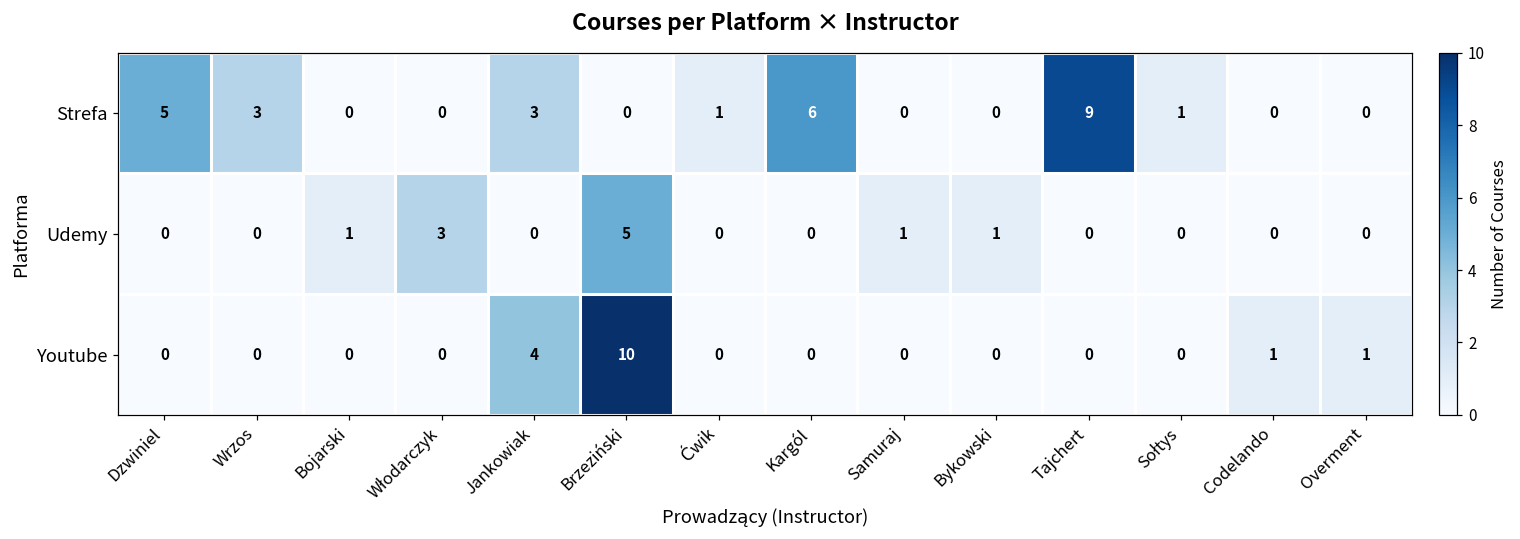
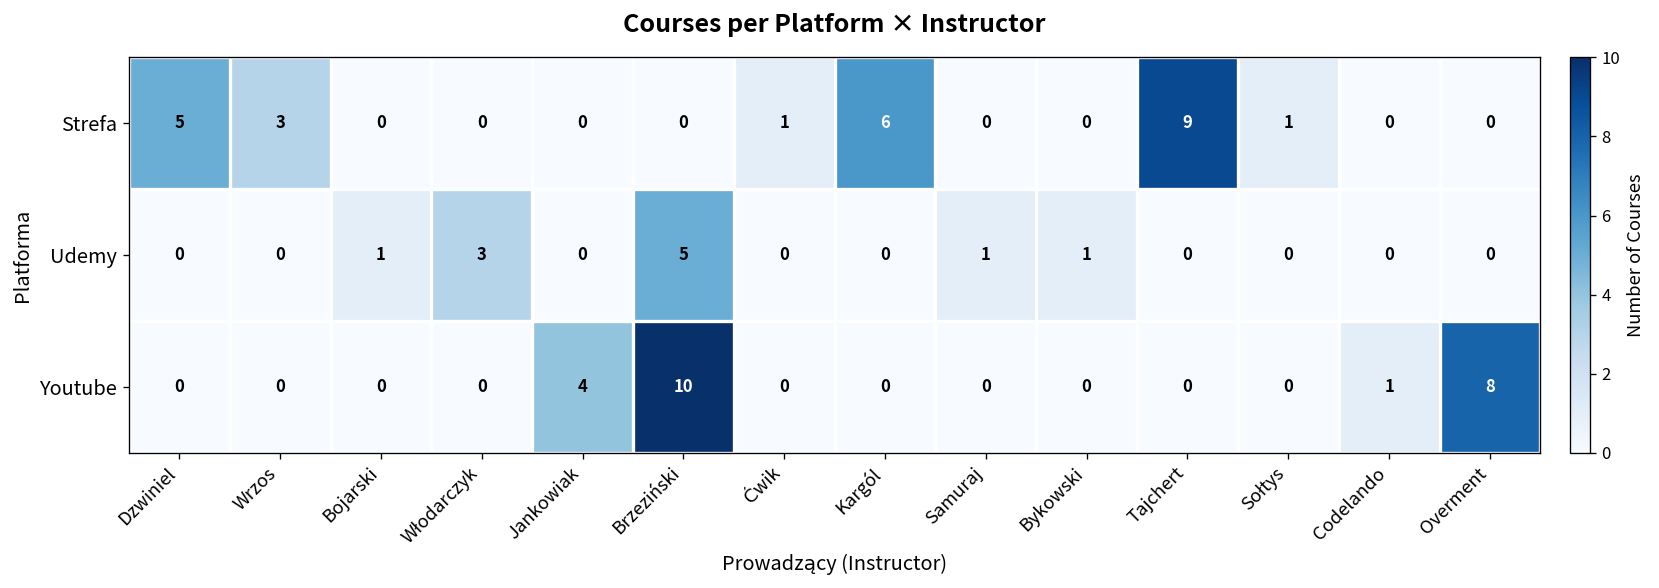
Strefa, Jankowiak: 3 -> 0
Youtube, Overment: 1 -> 8
